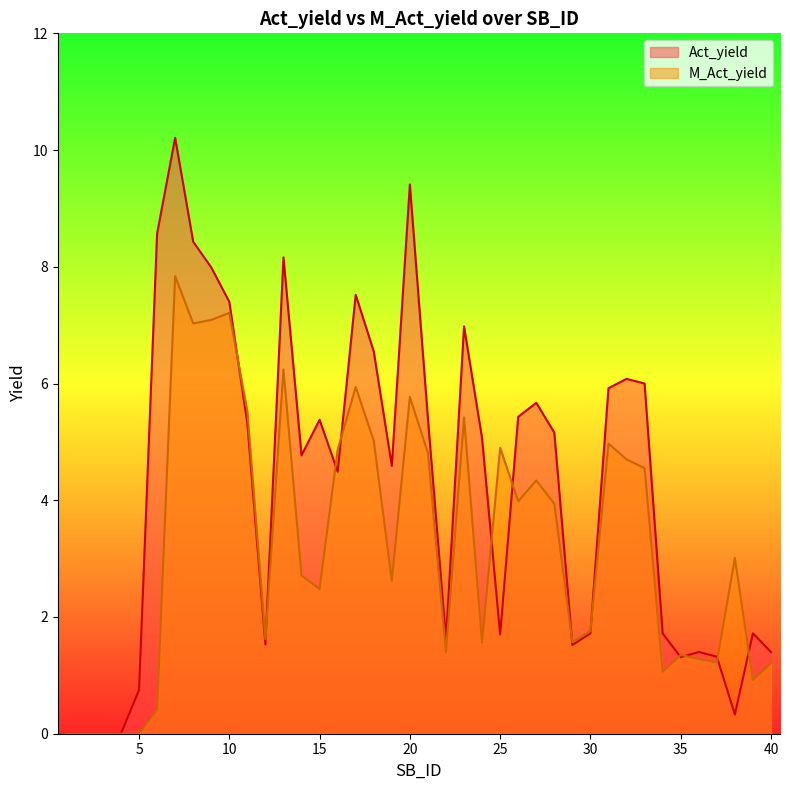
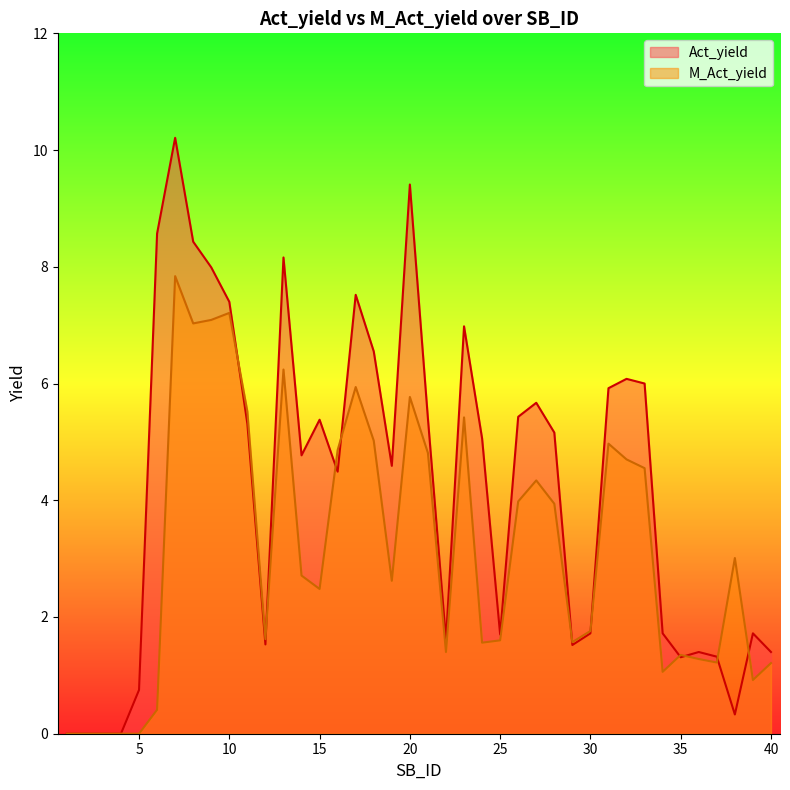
M_Act_yield, 25: 4.9 -> 1.6
